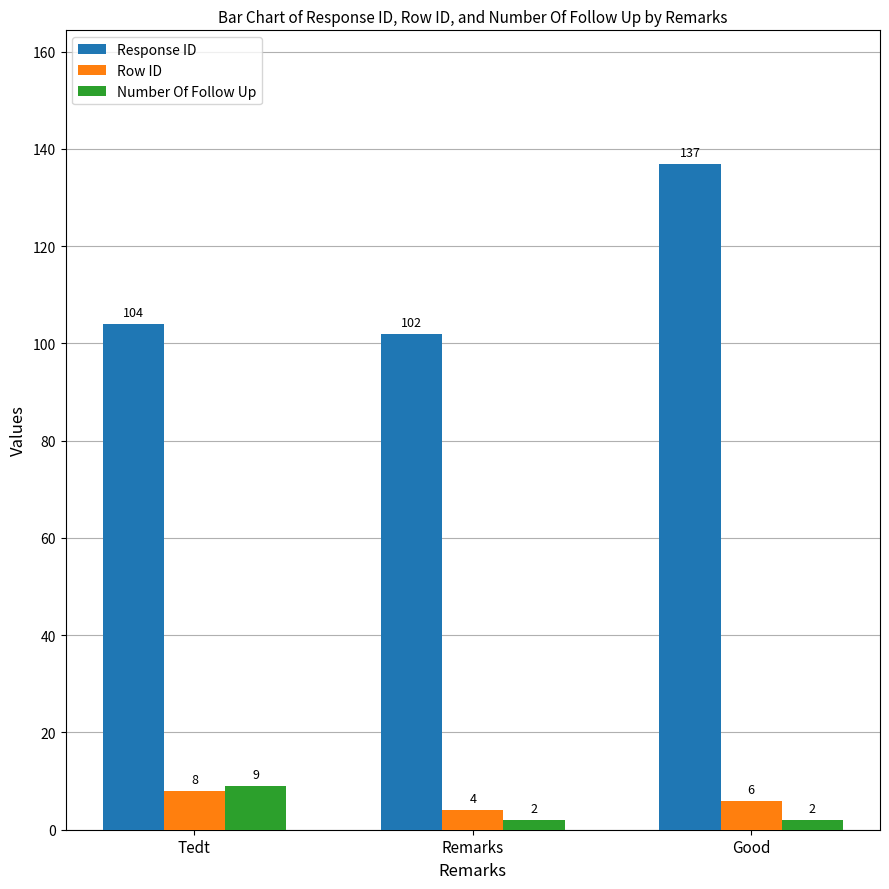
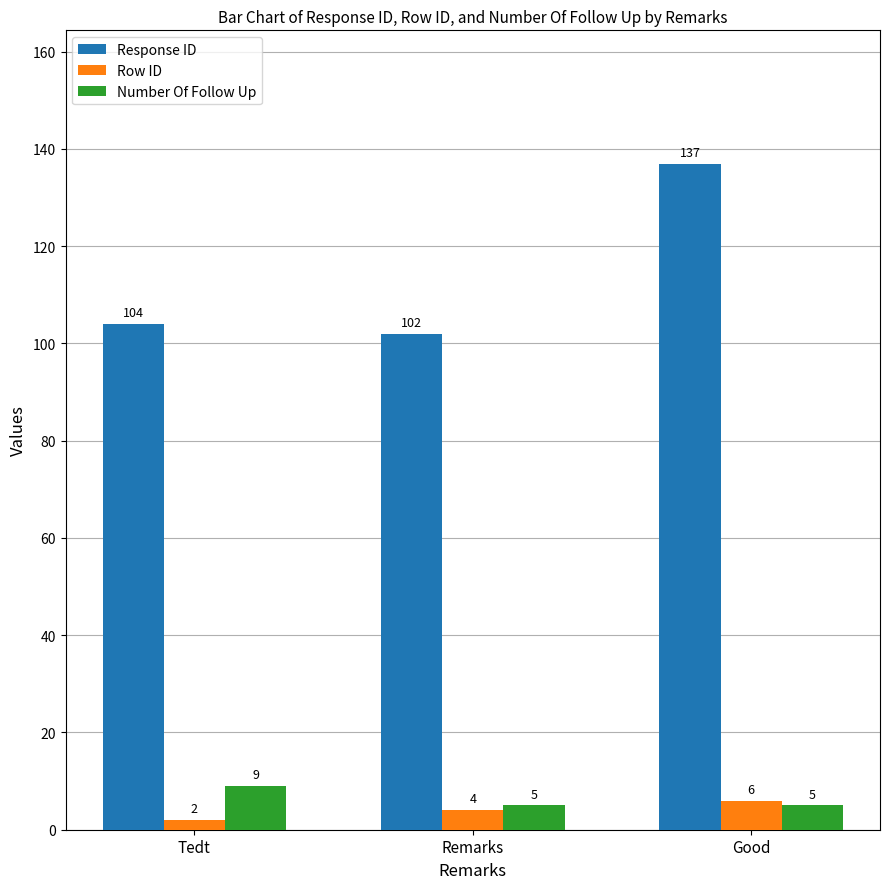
Row ID, Tedt: 8 -> 2
Number Of Follow Up, Remarks: 2 -> 5
Number Of Follow Up, Good: 2 -> 5
